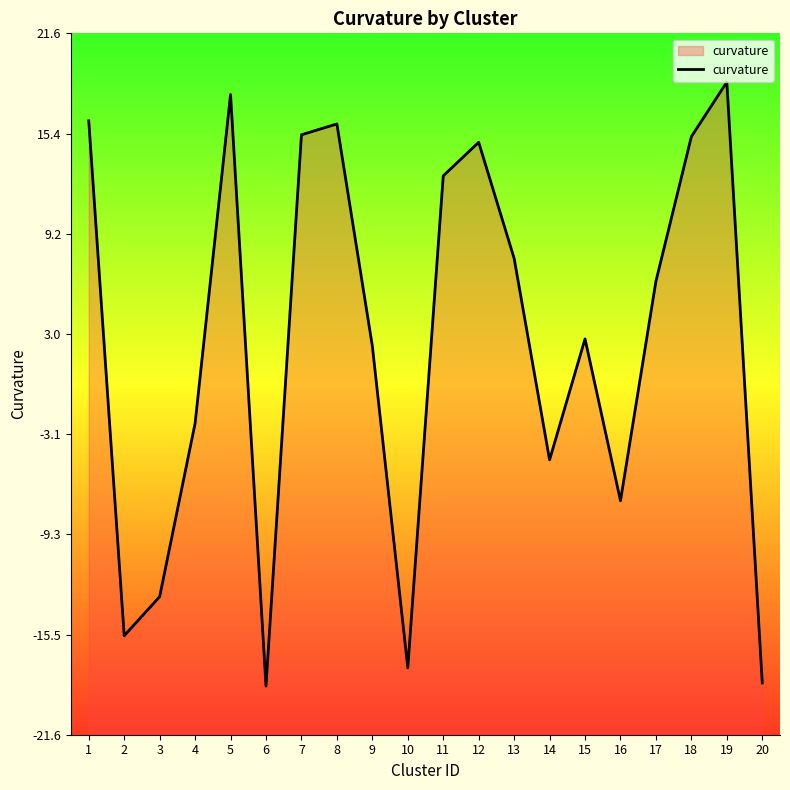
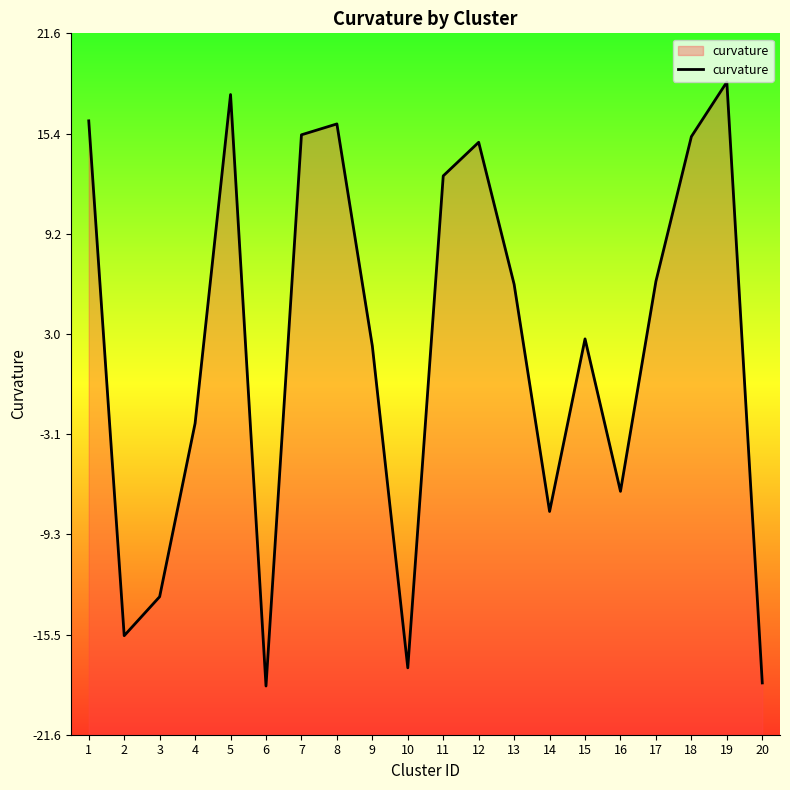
13: 7.7 -> 6.1
14: -4.7 -> -7.9
16: -7.2 -> -6.7
